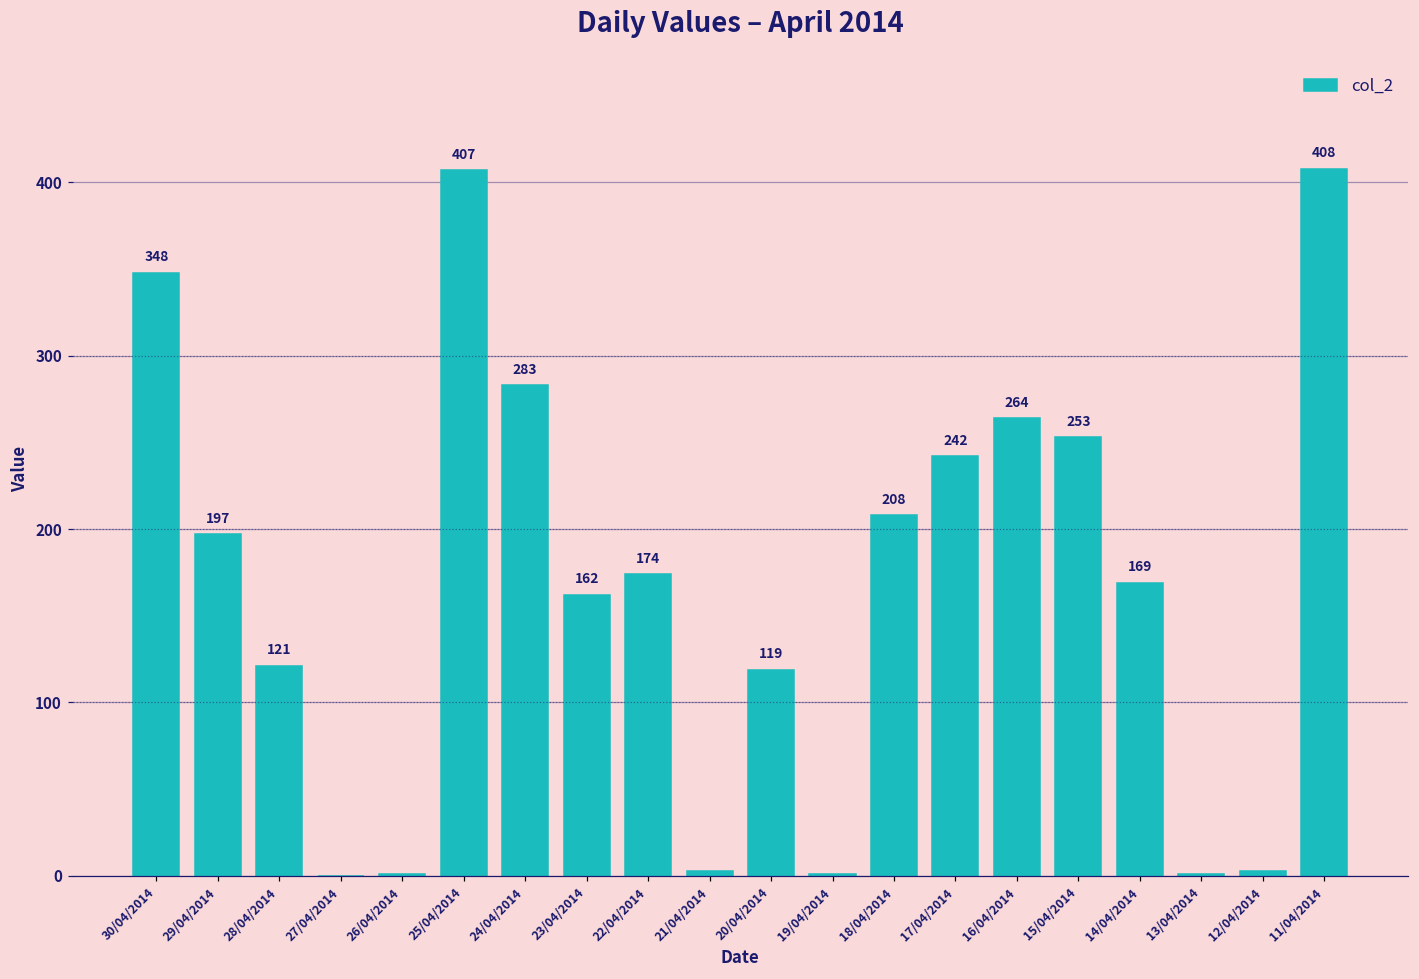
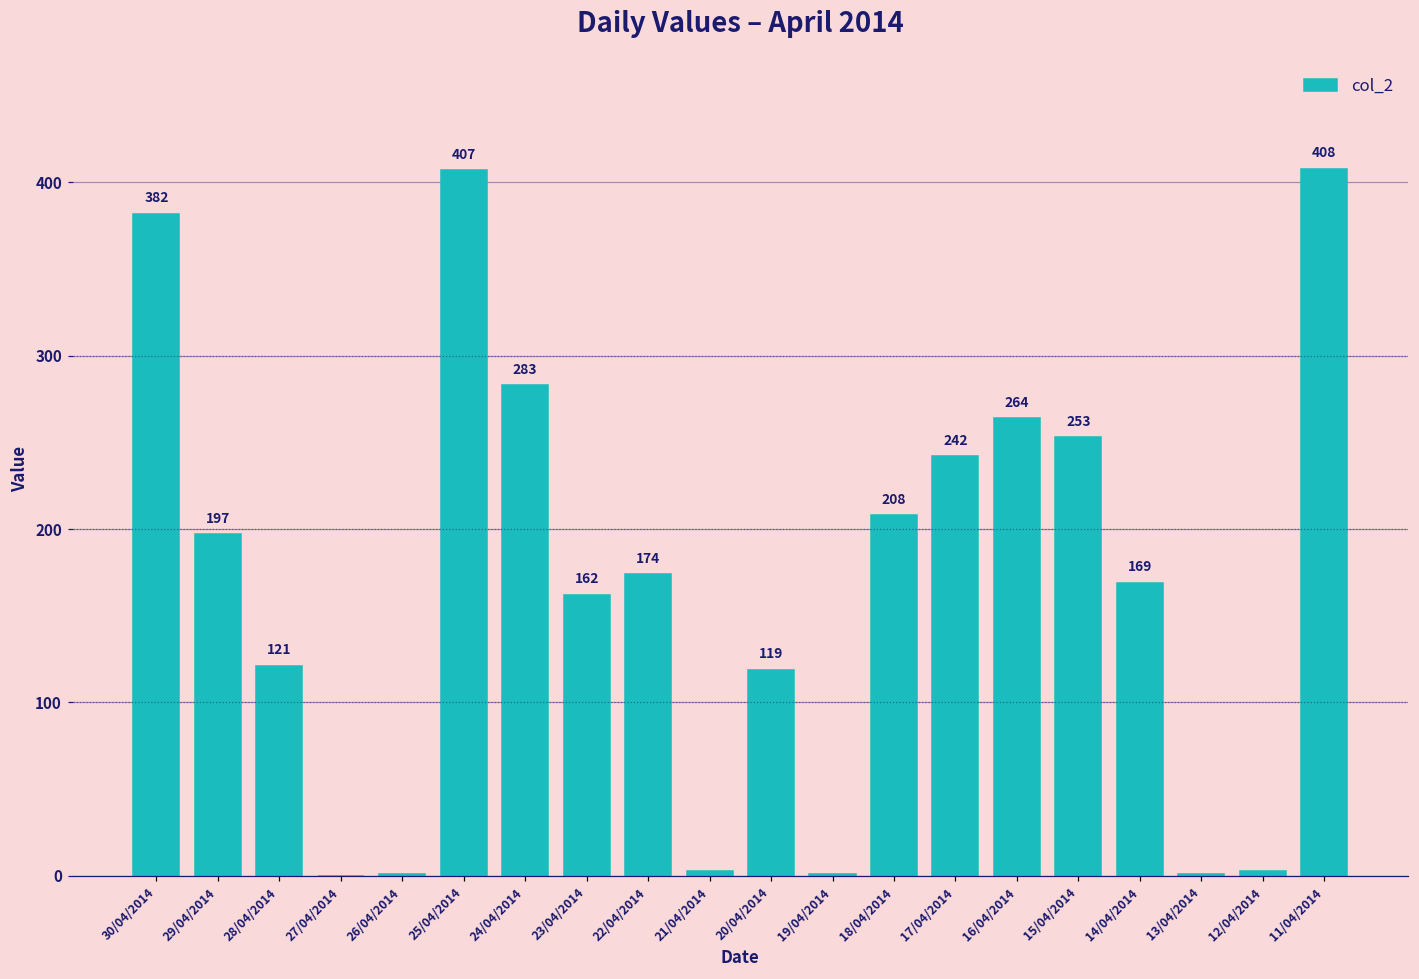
30/04/2014: 348 -> 382
